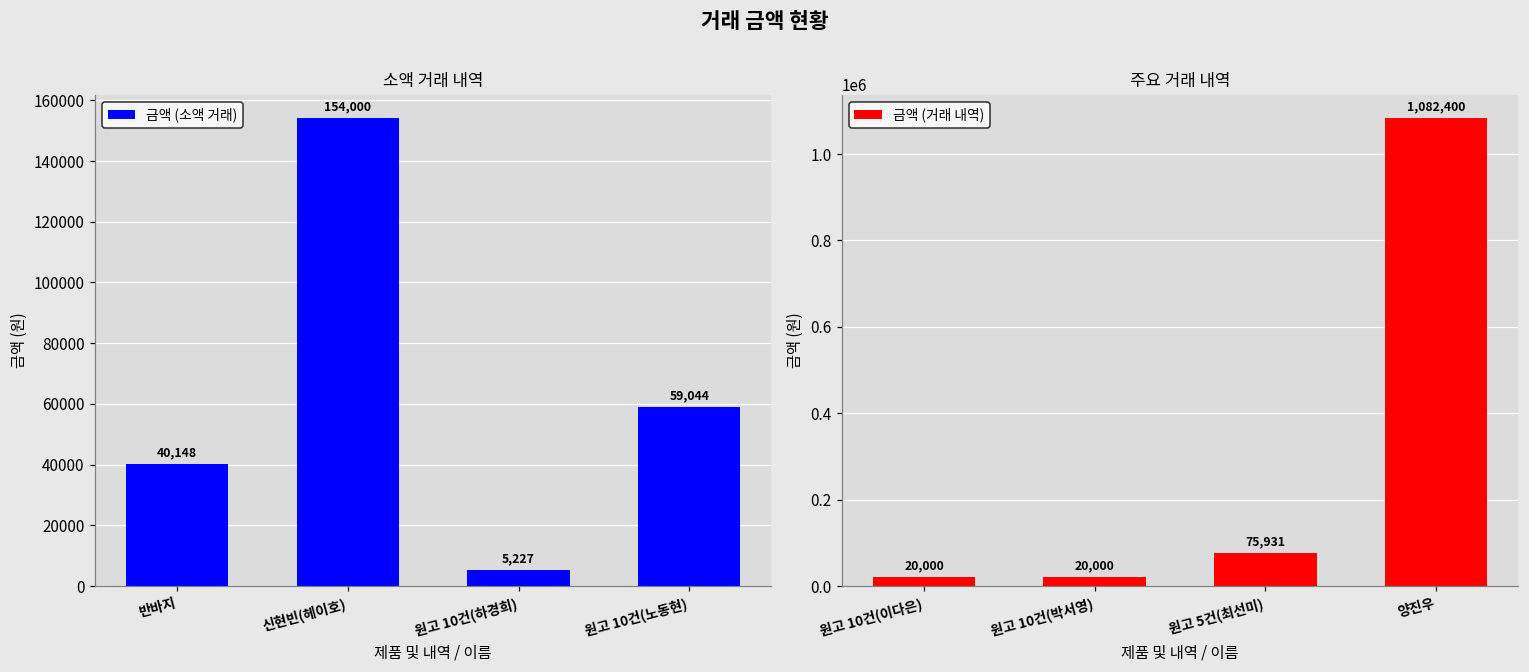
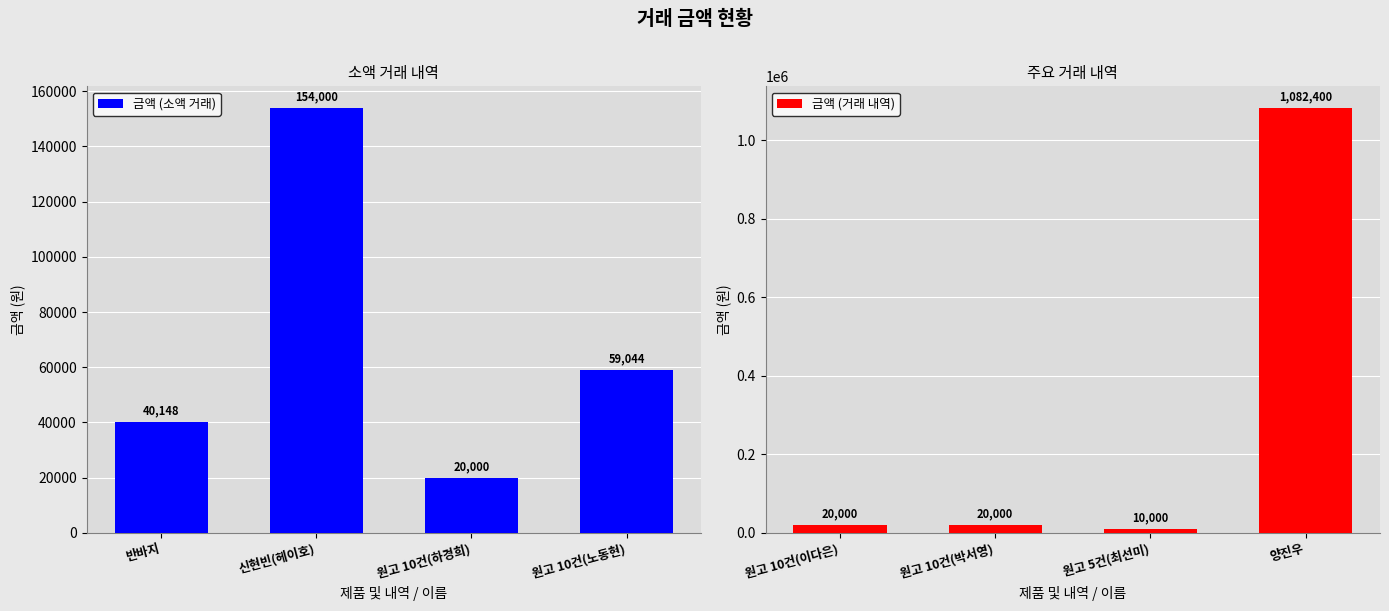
소액 거래 내역, 원고 10건(하경희): 5,227 -> 20,000
주요 거래 내역, 원고 5건(최선미): 75,931 -> 10,000
